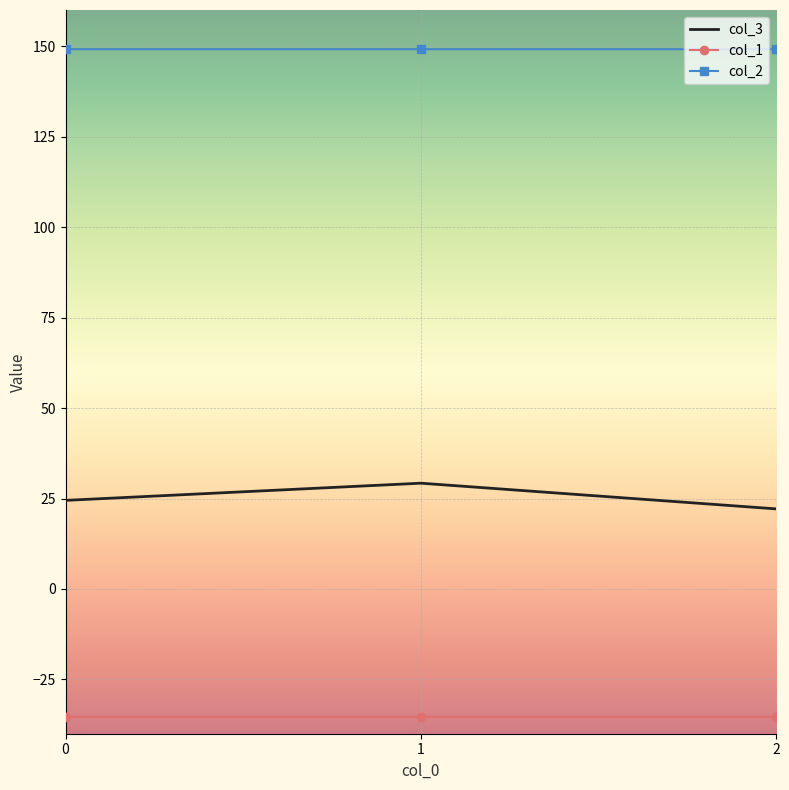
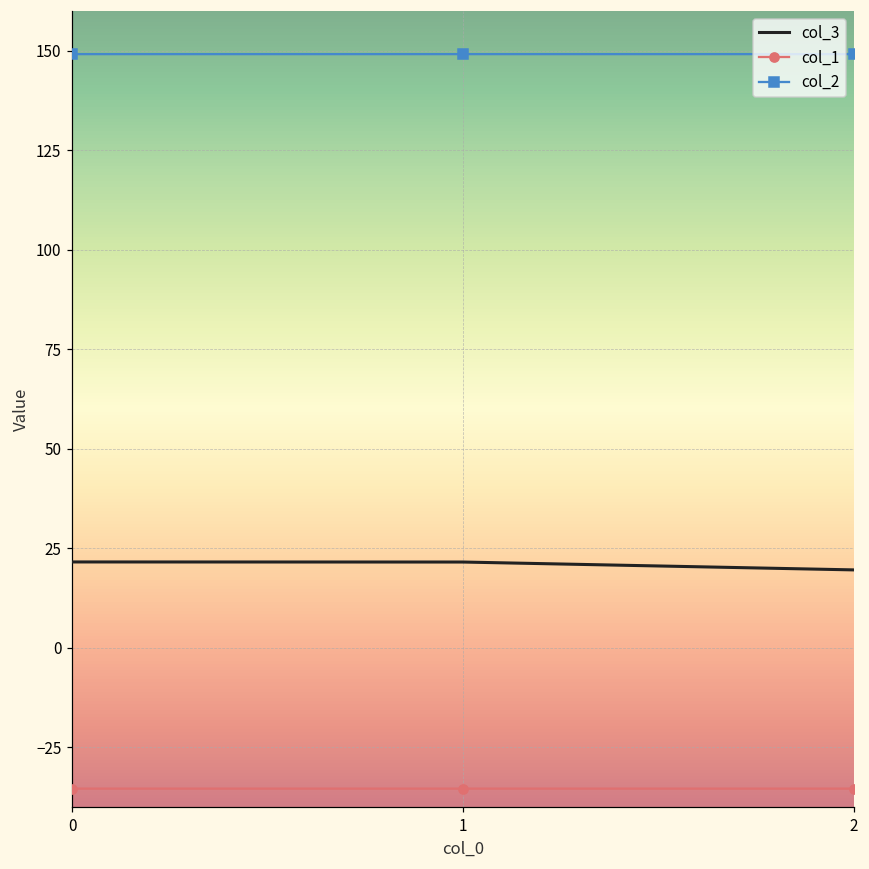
col_3, 0: 24 -> 22
col_3, 1: 29 -> 22
col_3, 2: 22 -> 20
